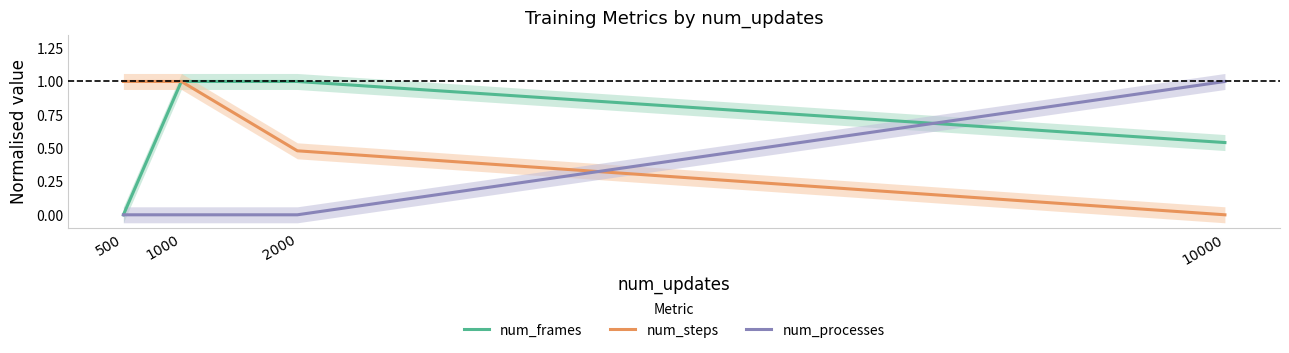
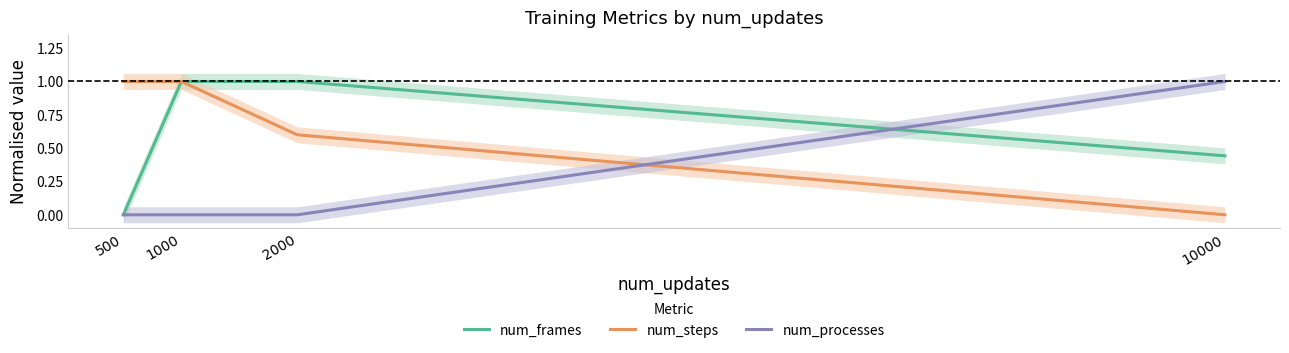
num_steps, 2000: 0.48 -> 0.60
num_frames, 10000: 0.54 -> 0.44
